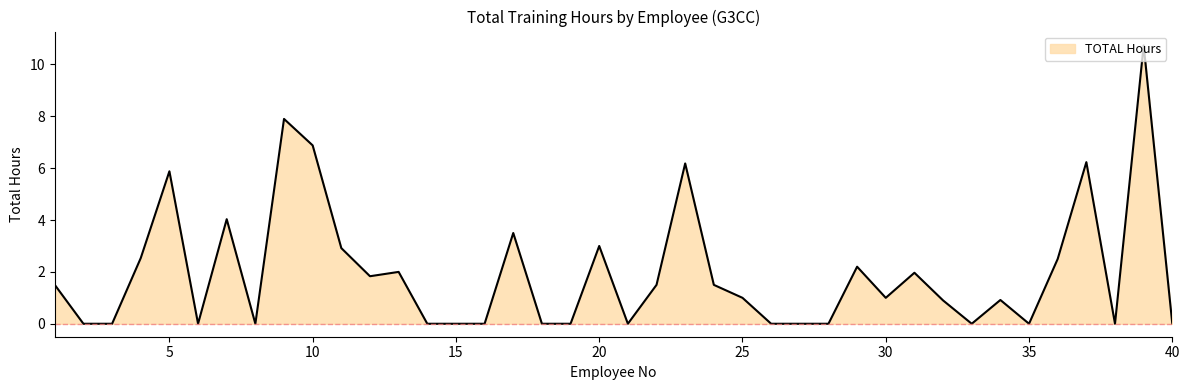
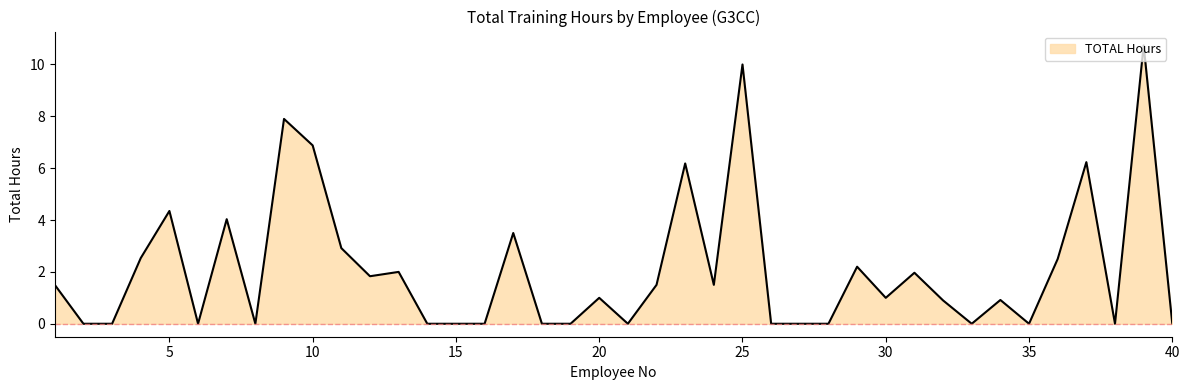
5: 5.9 -> 4.4
20: 3 -> 1
25: 1 -> 10
